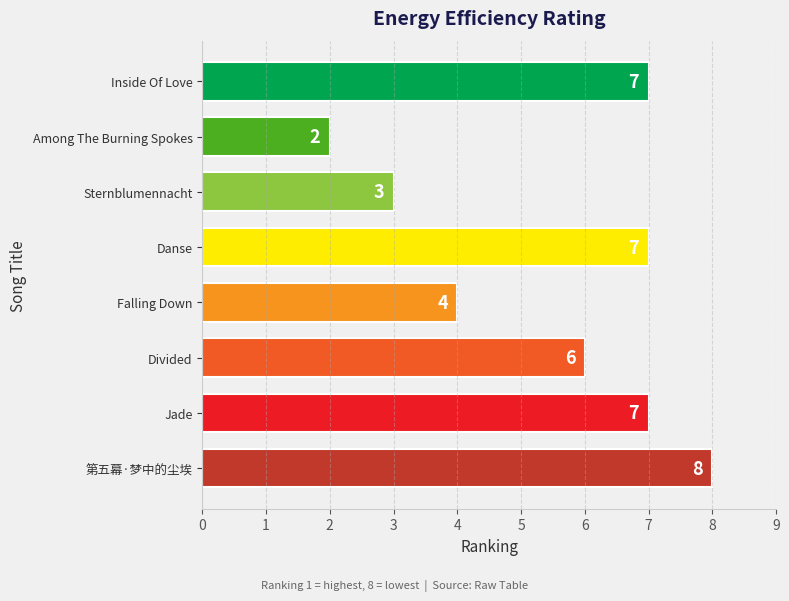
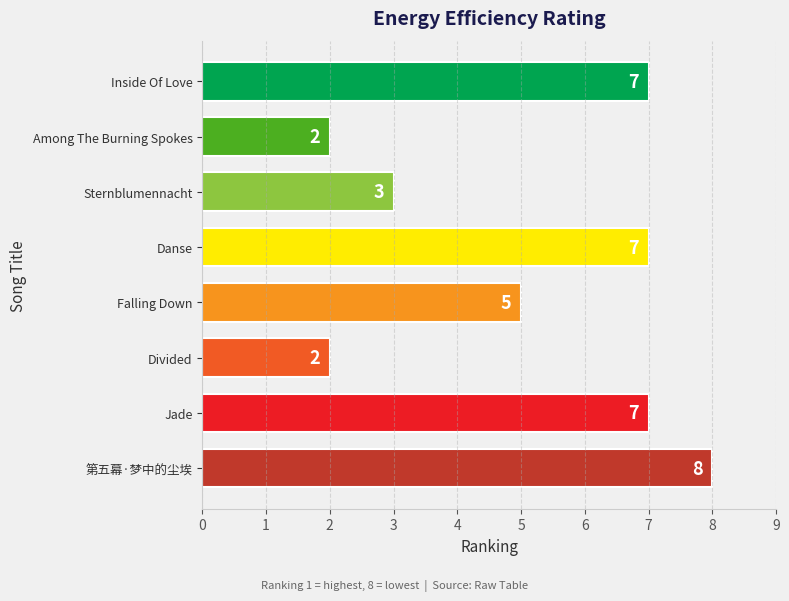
Falling Down: 4 -> 5
Divided: 6 -> 2
